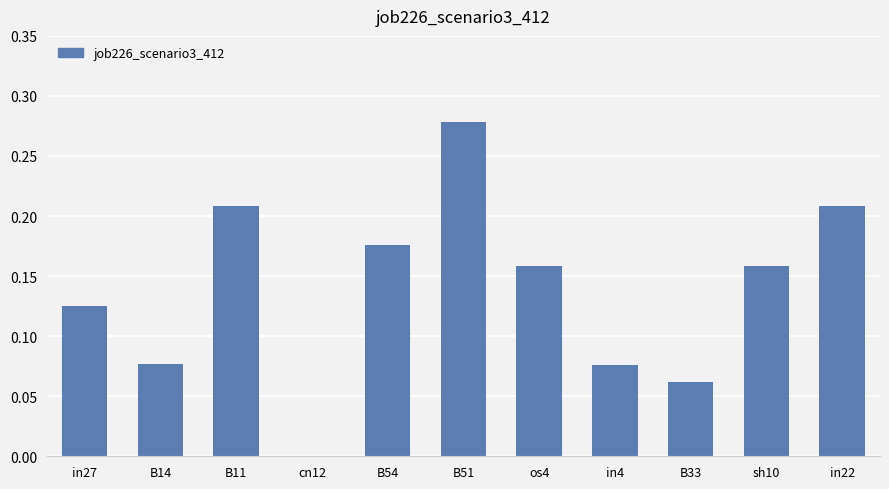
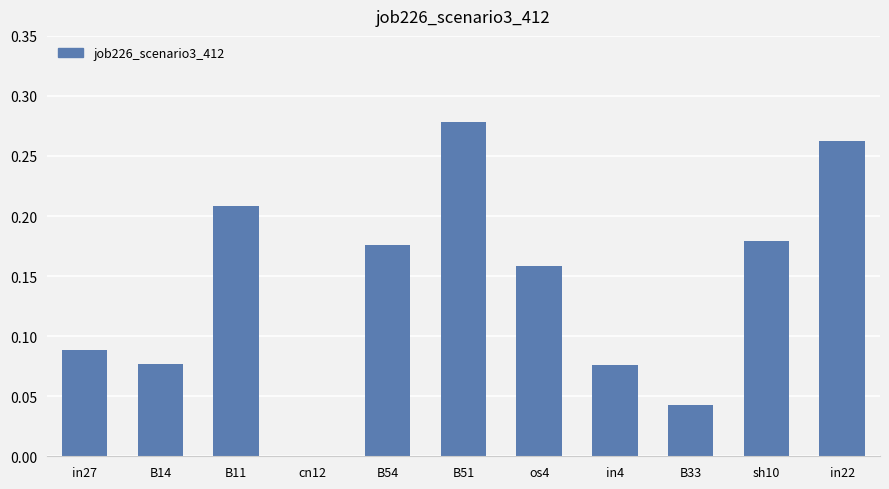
in27: 0.125 -> 0.088
B33: 0.062 -> 0.043
sh10: 0.159 -> 0.179
in22: 0.208 -> 0.262
